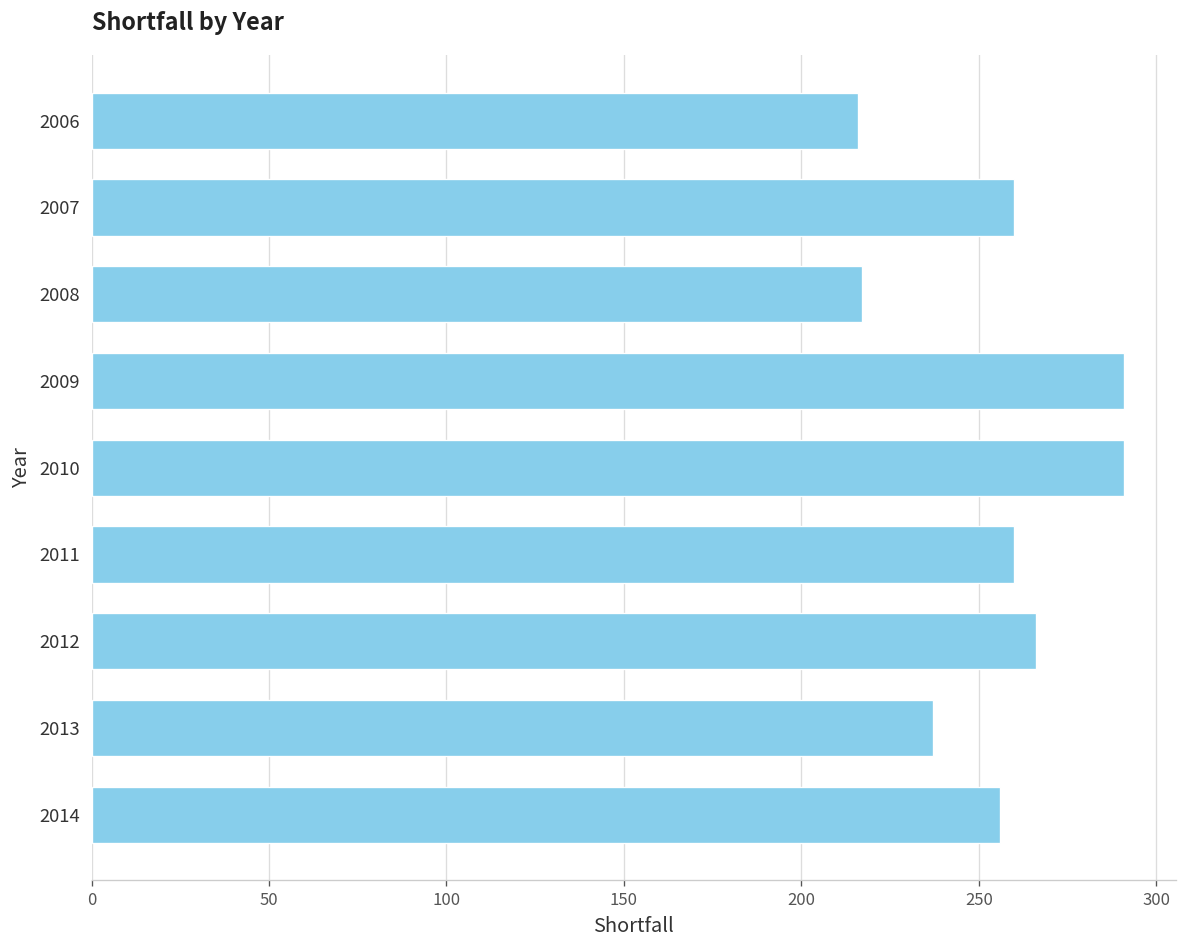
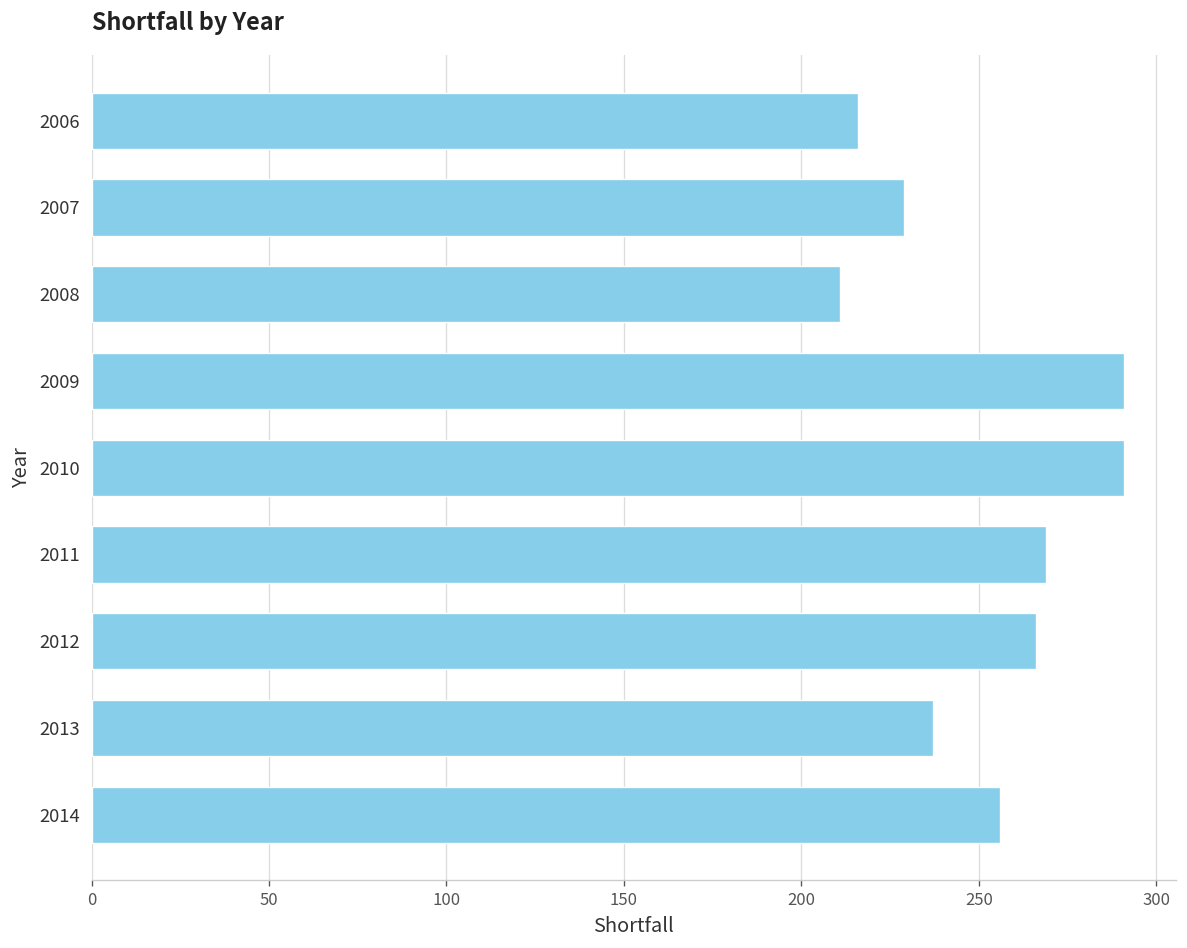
2007: 260 -> 229
2008: 217 -> 211
2011: 260 -> 269
